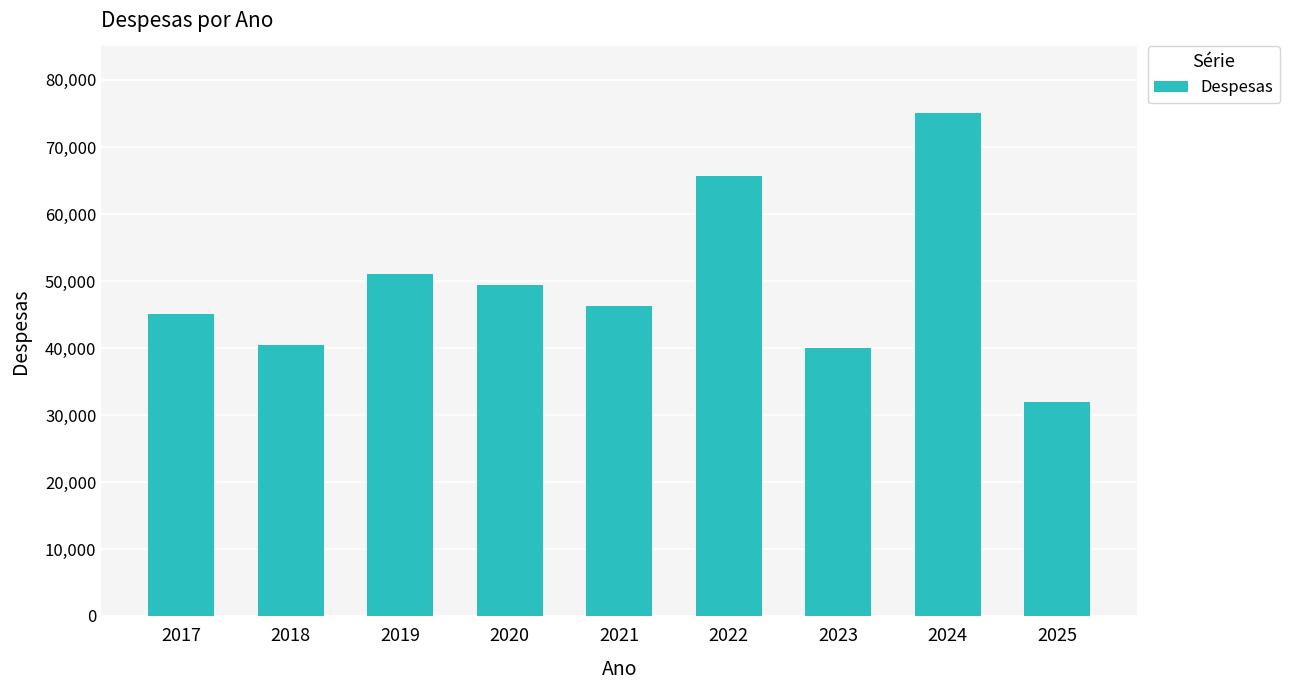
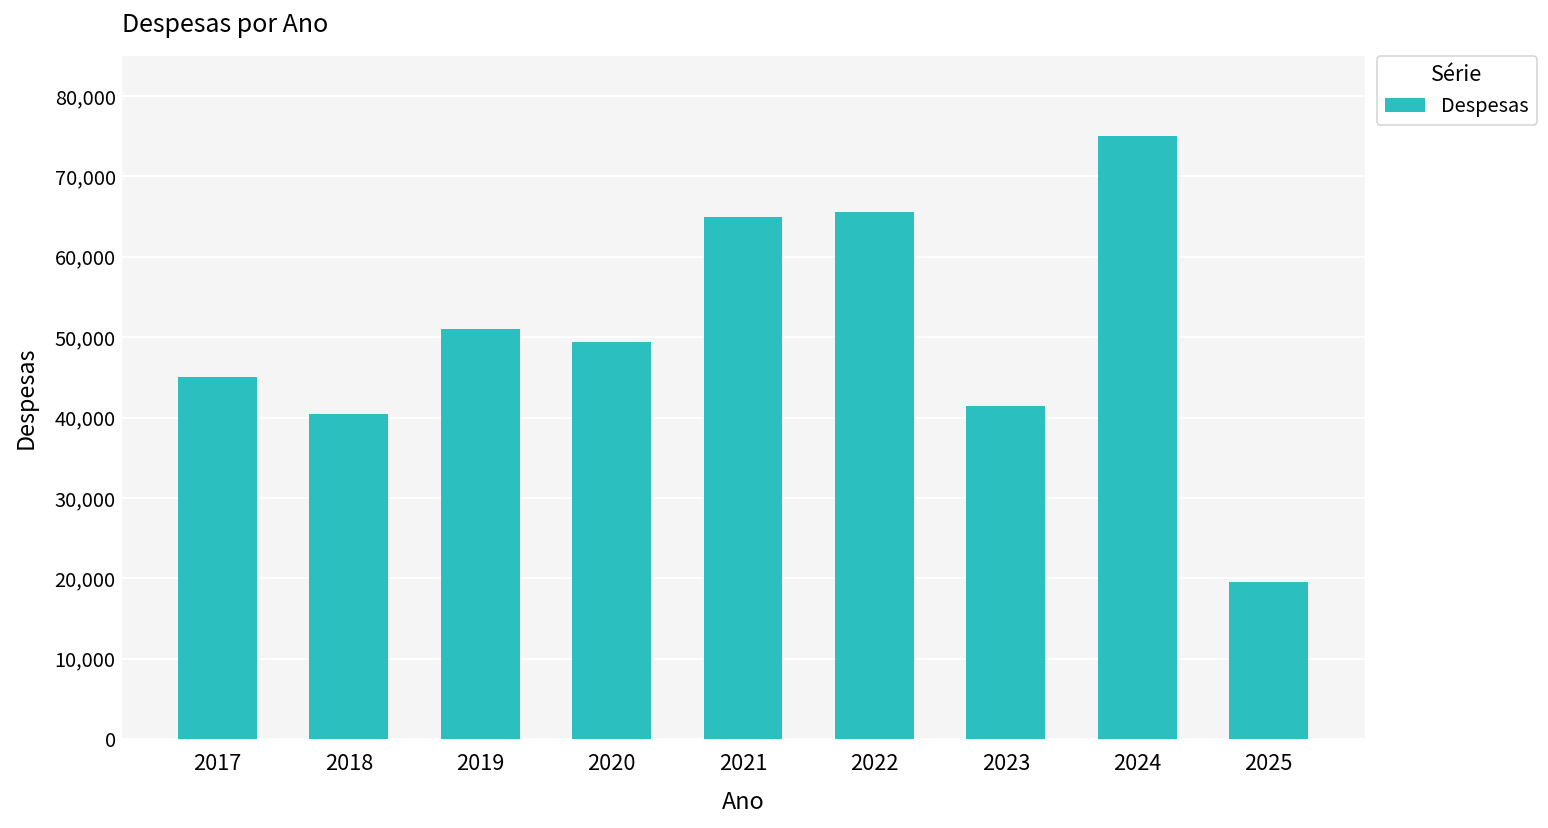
2021: 46,000 -> 65,000
2023: 40,000 -> 41,000
2025: 32,000 -> 20,000
